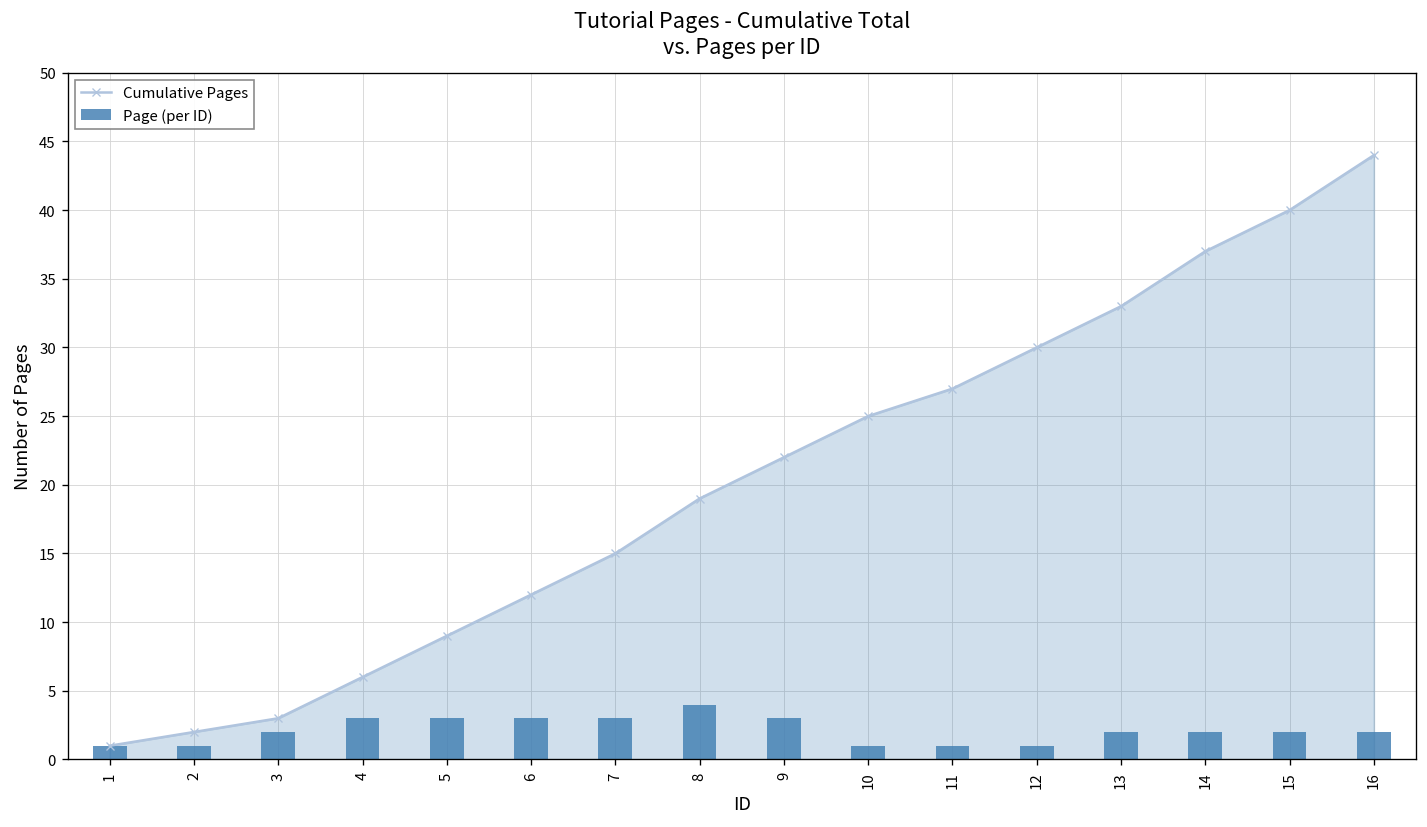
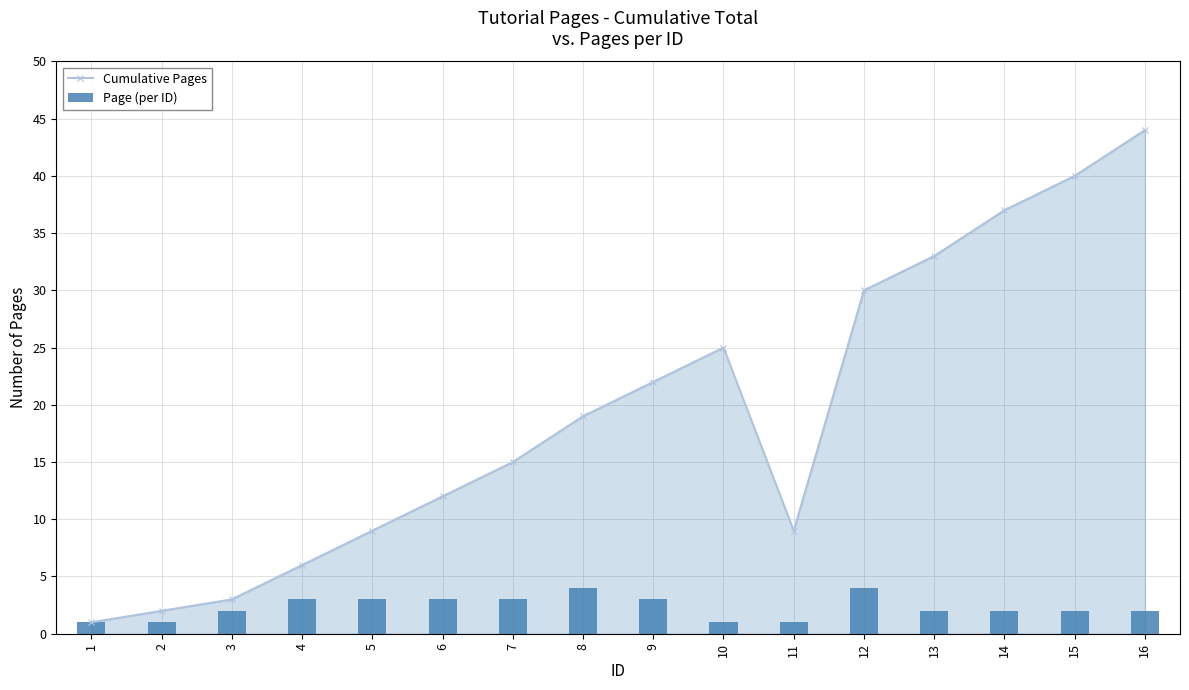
Cumulative Pages, 11: 27 -> 9
Page (per ID), 12: 1 -> 4
